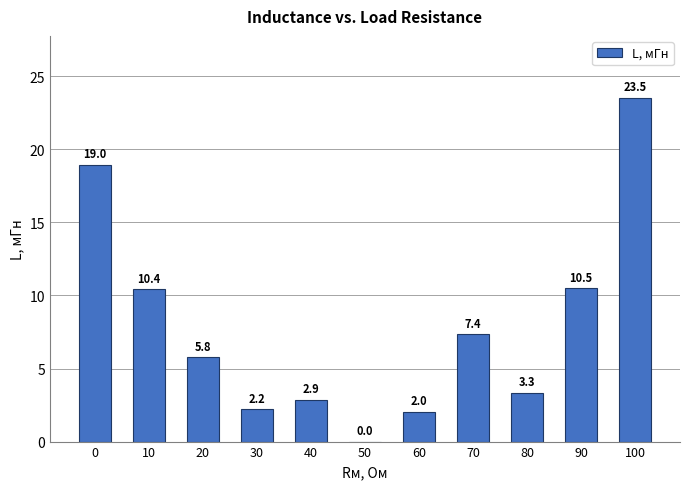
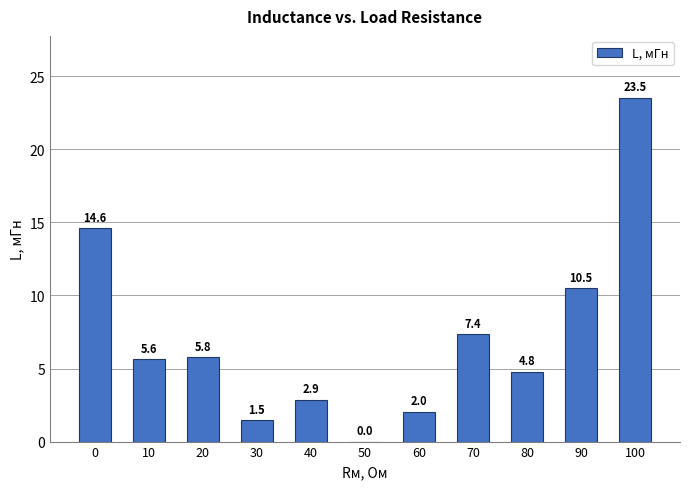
0: 19.0 -> 14.6
10: 10.4 -> 5.6
30: 2.2 -> 1.5
80: 3.3 -> 4.8
